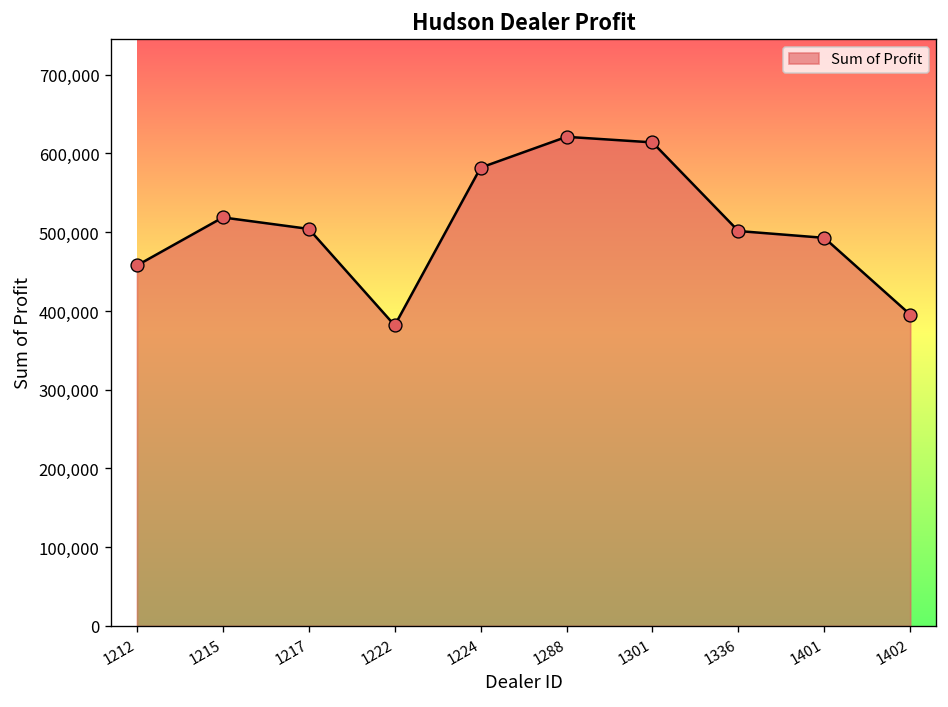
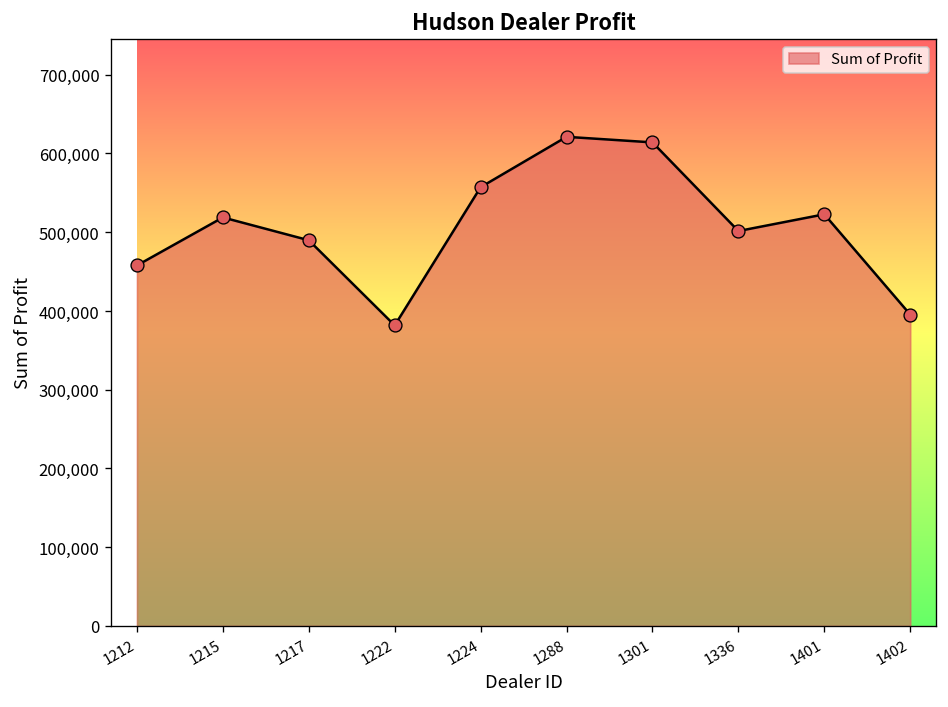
1217: 500,000 -> 490,000
1224: 580,000 -> 560,000
1401: 490,000 -> 520,000
